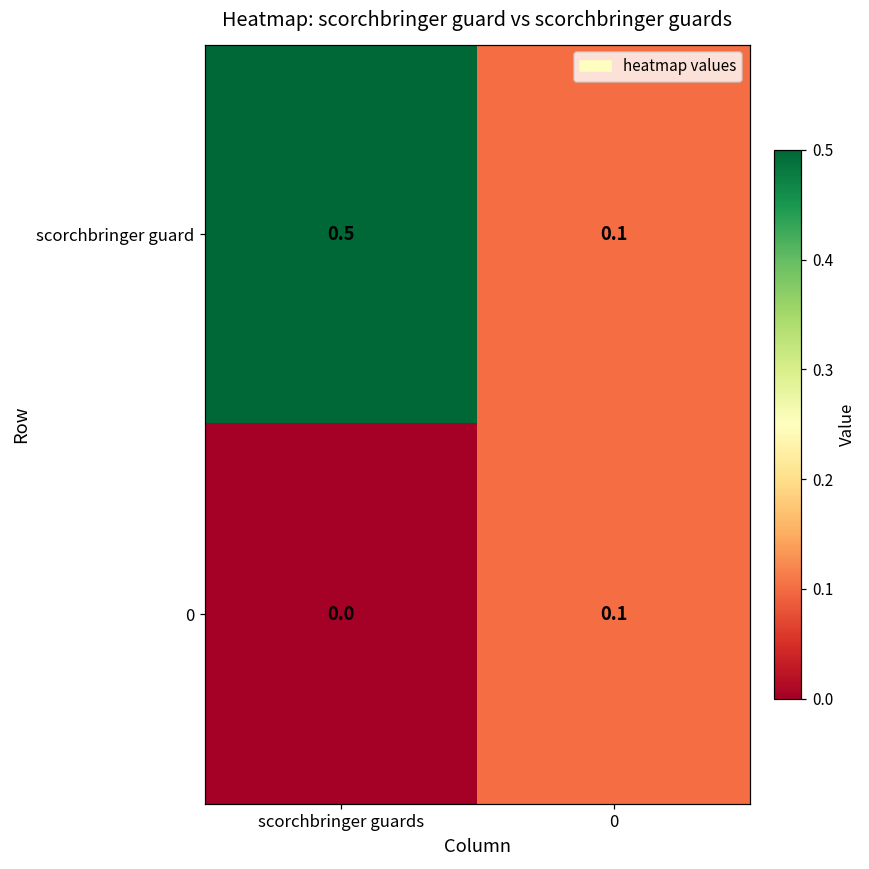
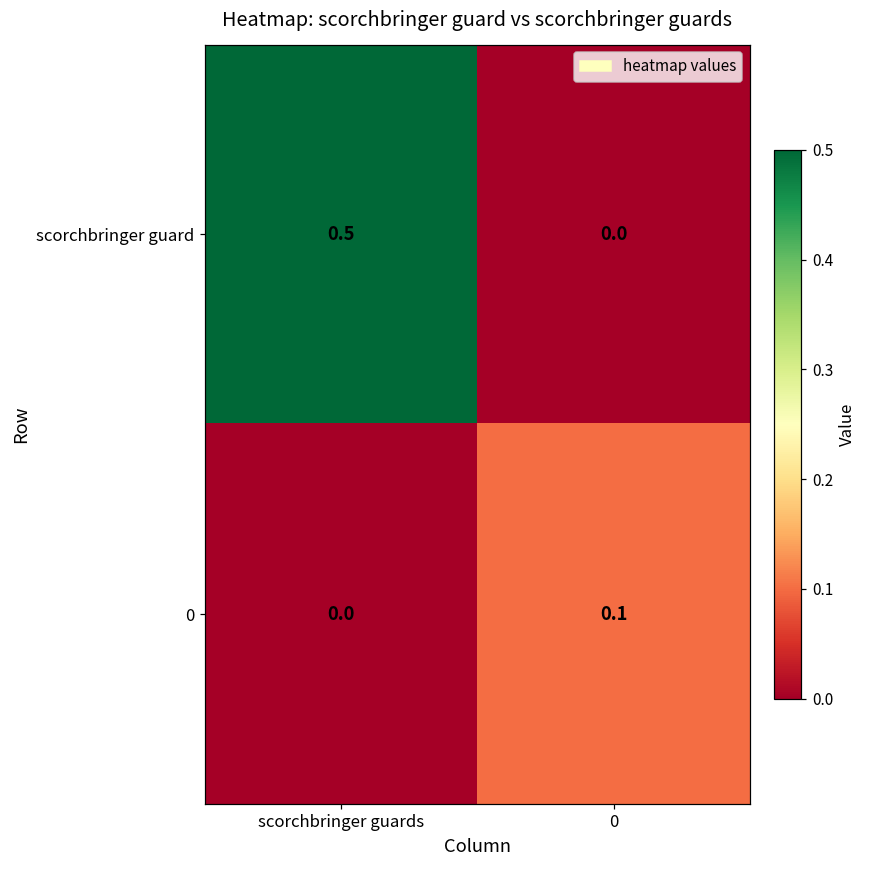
scorchbringer guard, 0: 0.1 -> 0.0
